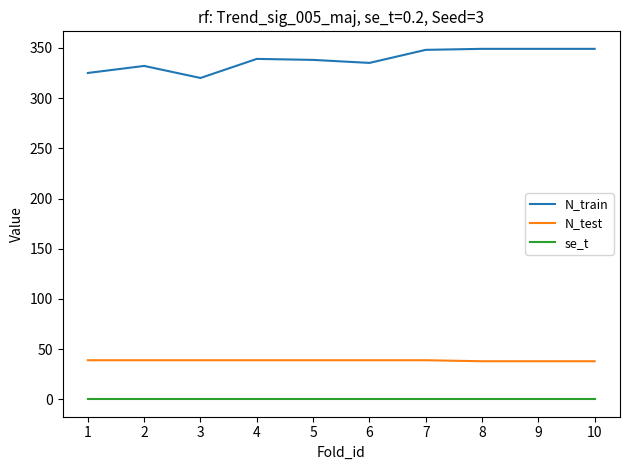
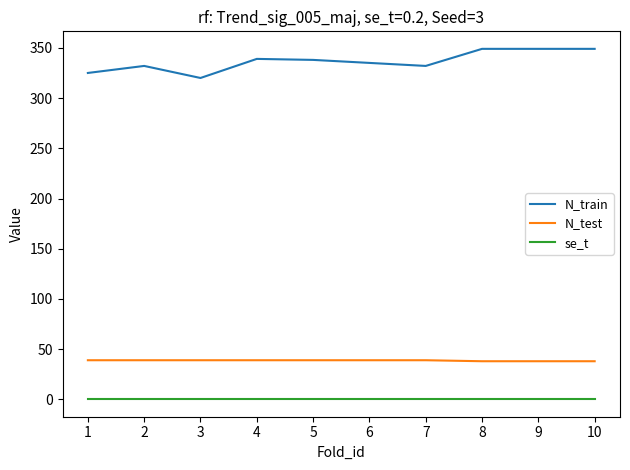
N_train, 7: 348 -> 332
